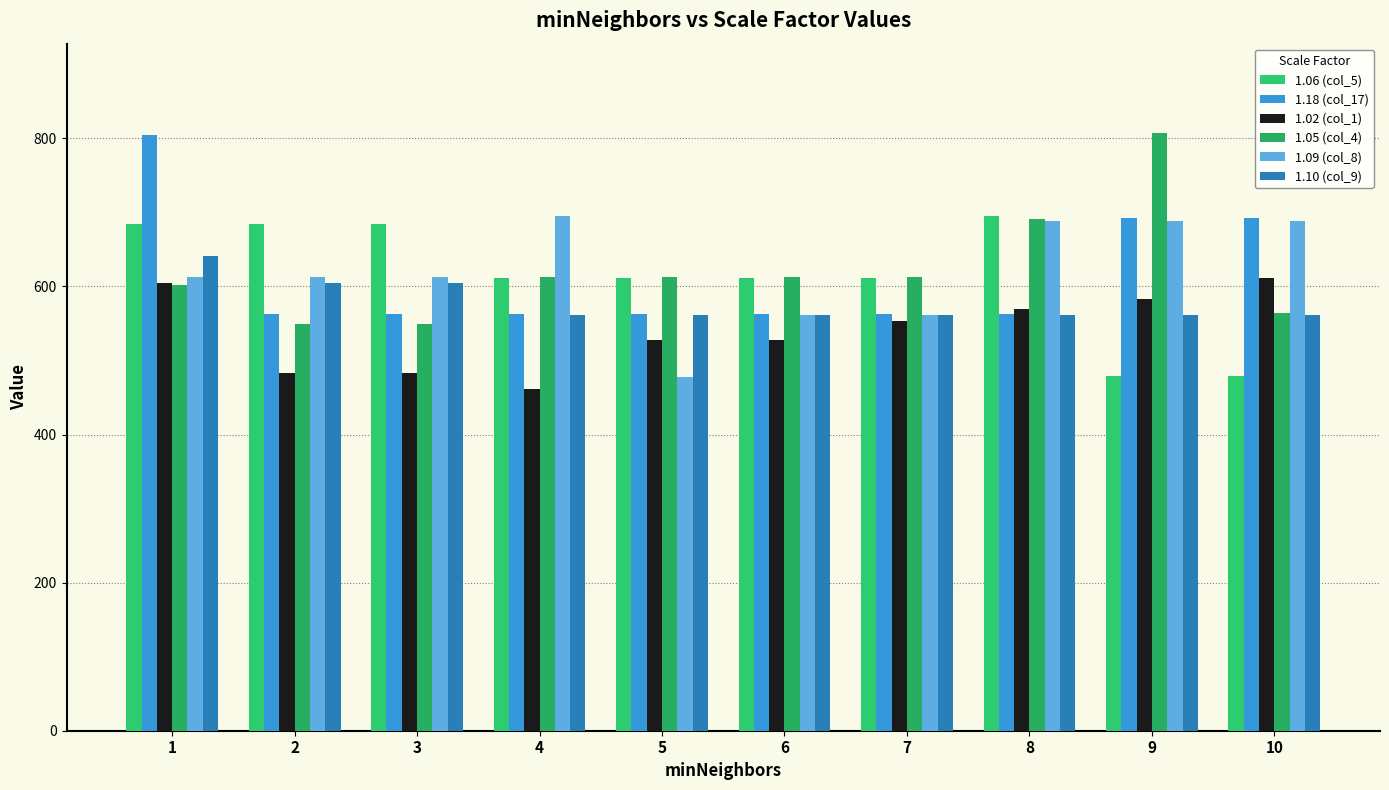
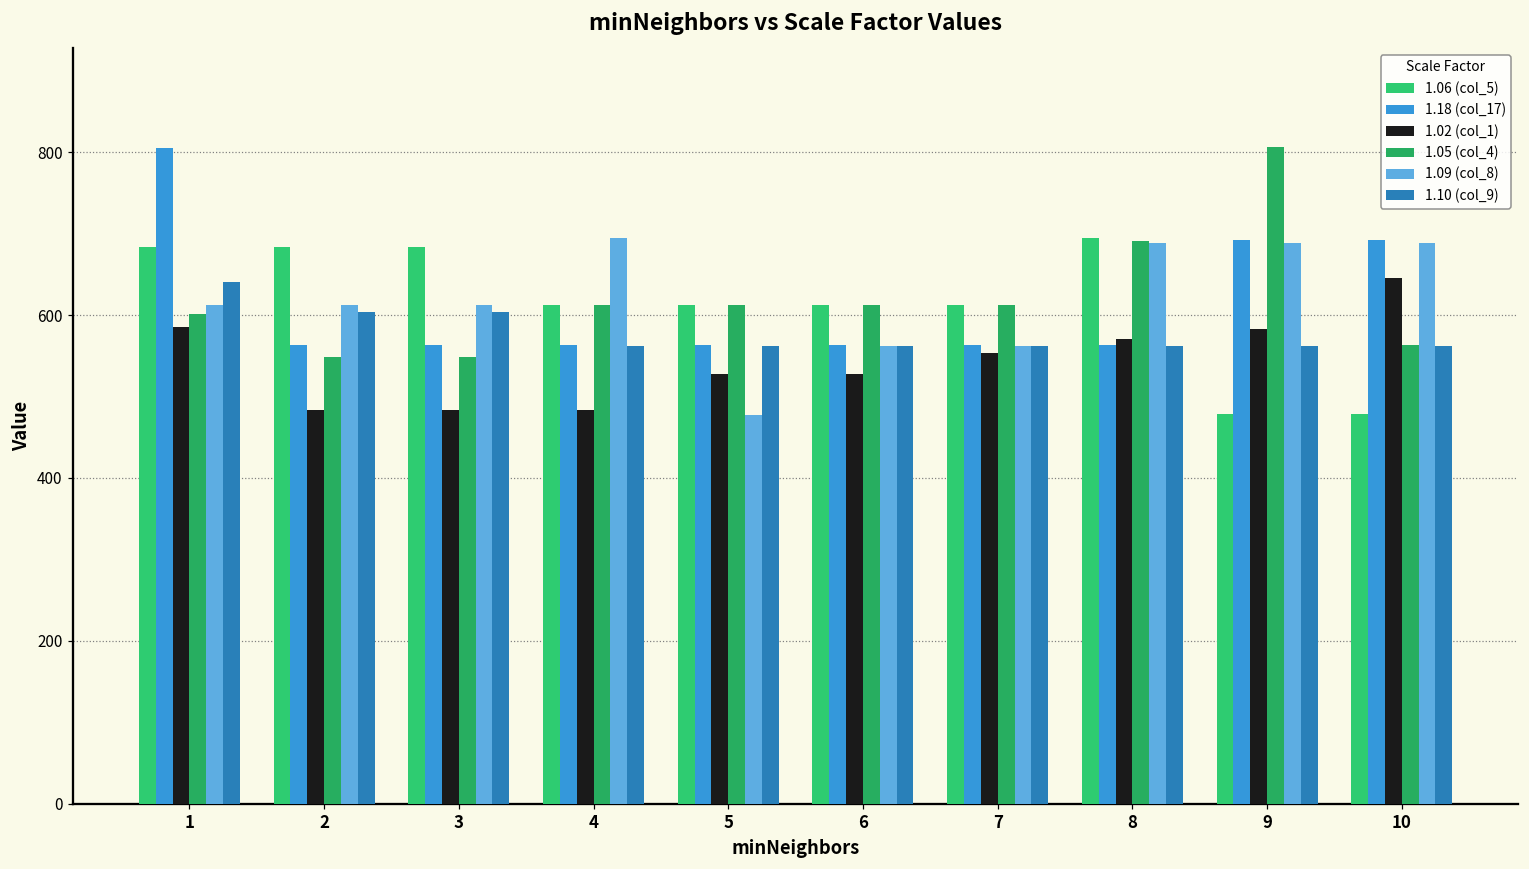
1.02 (col_1), 1: 600 -> 590
1.02 (col_1), 4: 460 -> 480
1.02 (col_1), 10: 610 -> 650
